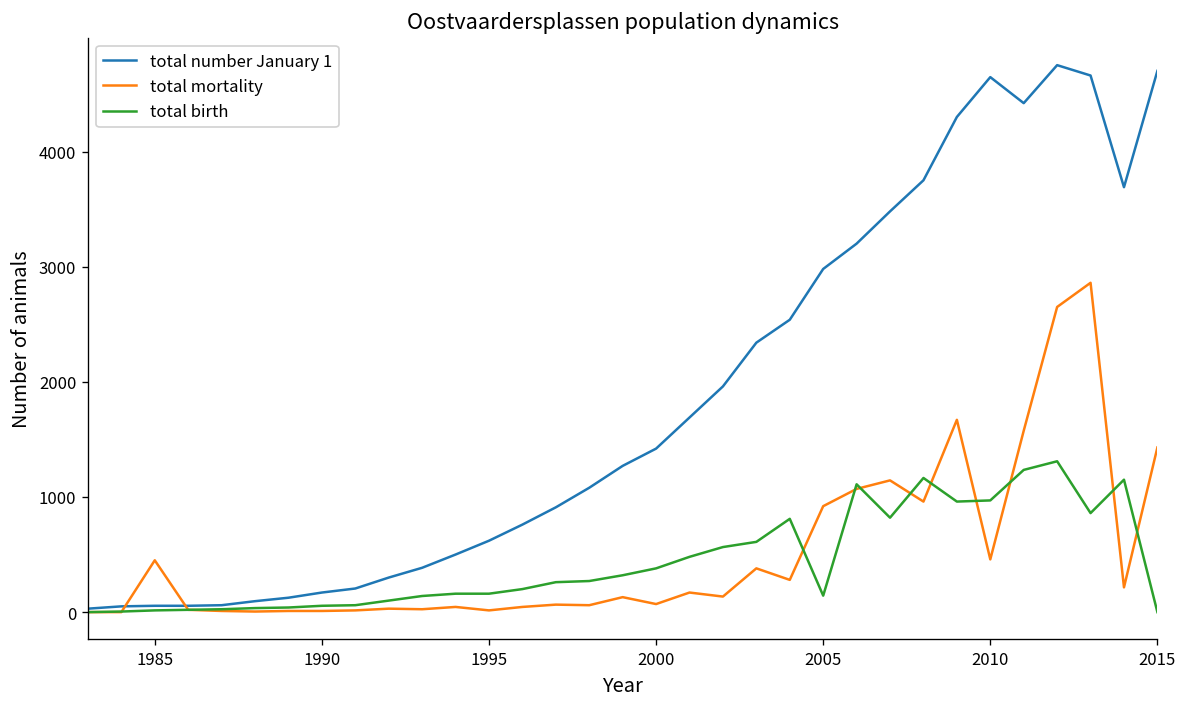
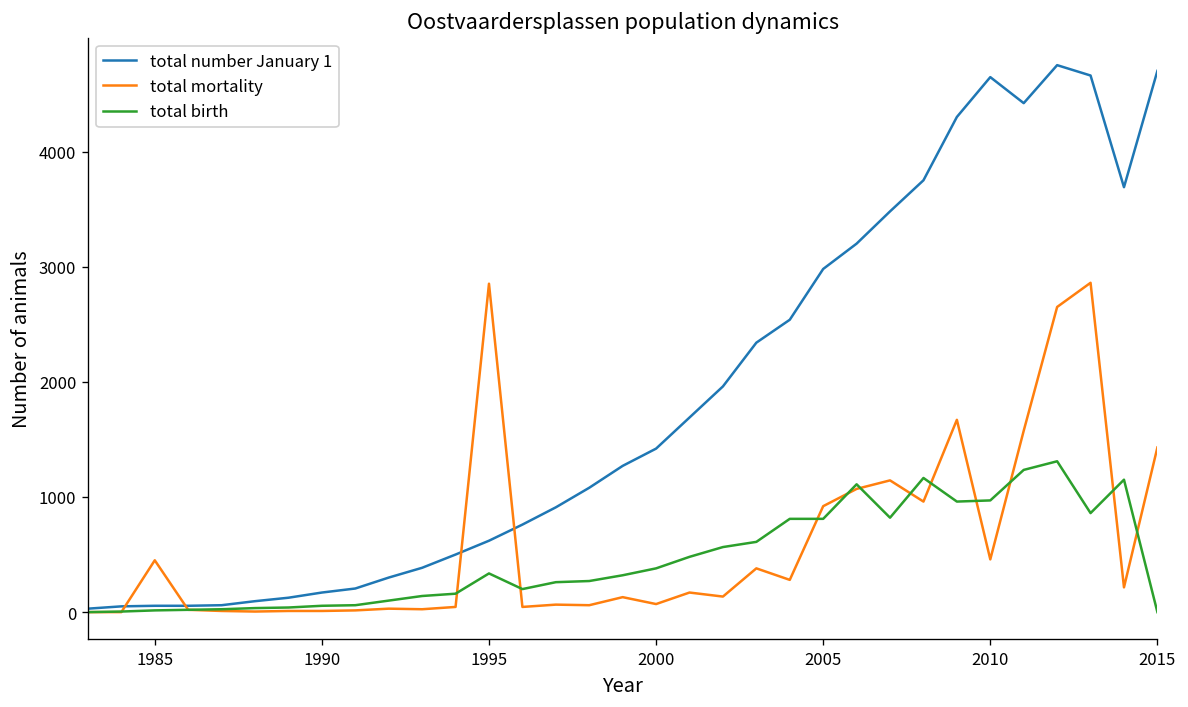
total mortality, 1995: 0 -> 2900
total birth, 1995: 200 -> 300
total birth, 2005: 100 -> 800
